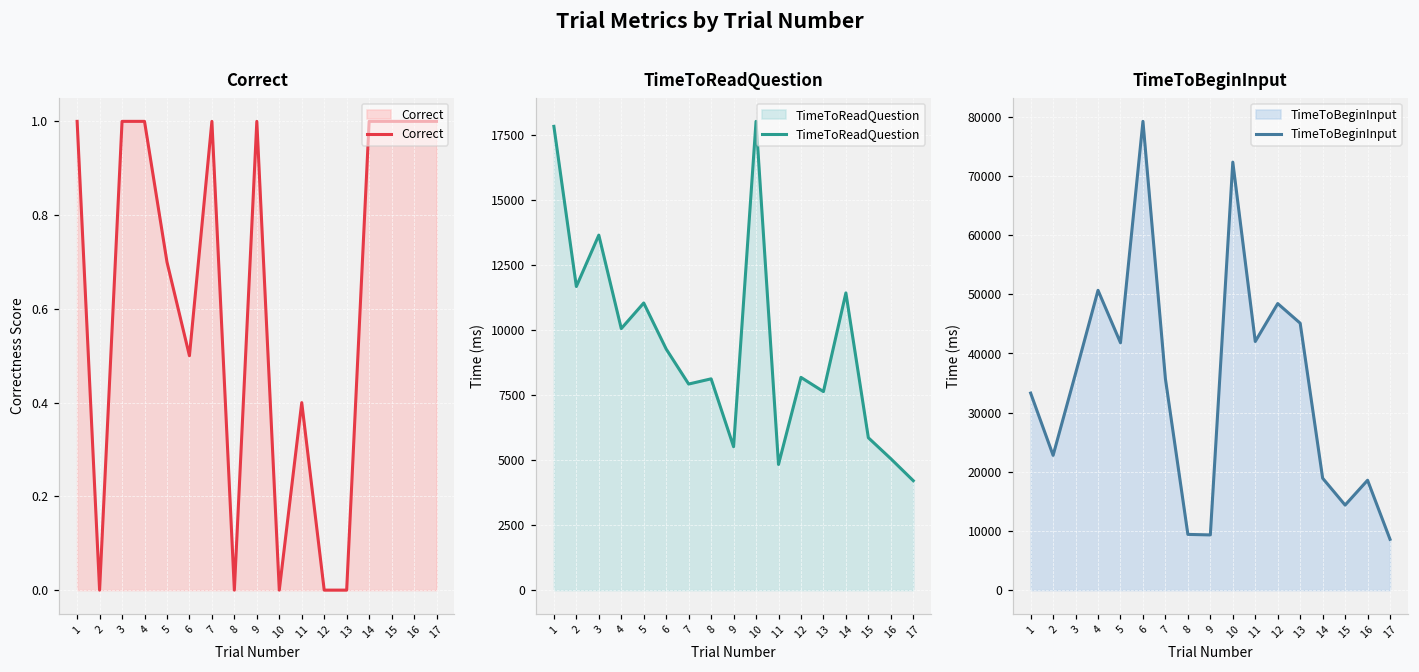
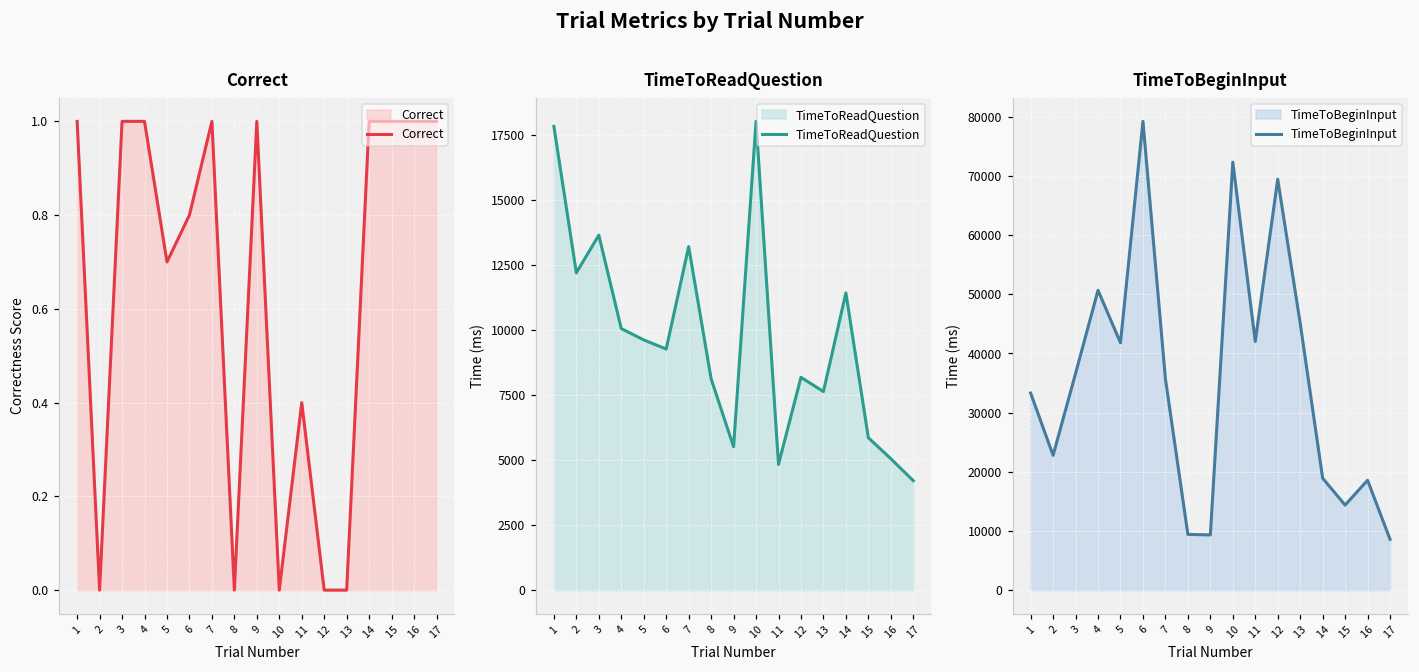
Correct, 6: 0.5 -> 0.8
TimeToReadQuestion, 2: 11700 -> 12200
TimeToReadQuestion, 5: 11000 -> 9600
TimeToReadQuestion, 7: 7900 -> 13200
TimeToBeginInput, 12: 48000 -> 69000
